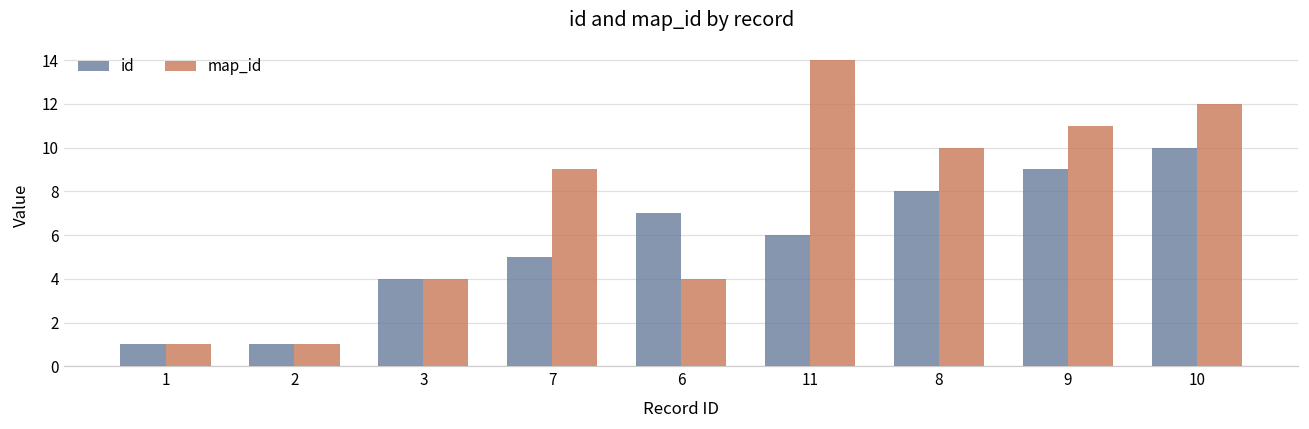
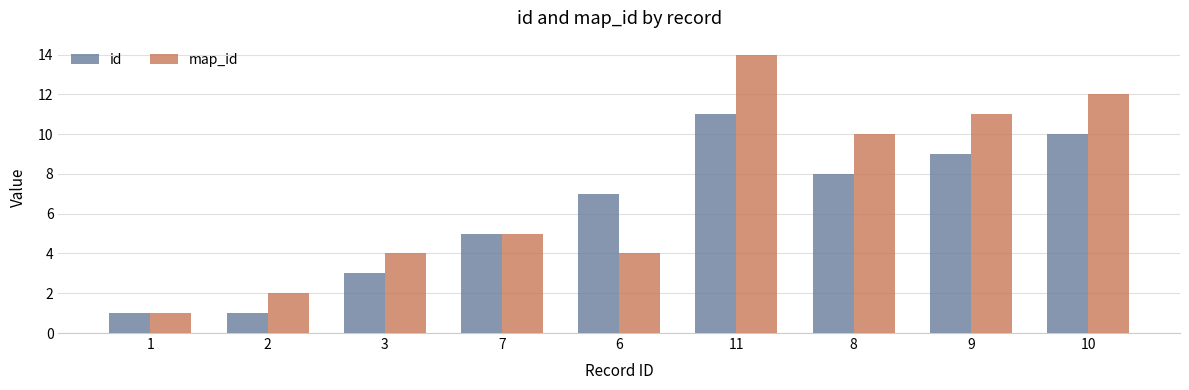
map_id, 2: 1 -> 2
id, 3: 4 -> 3
map_id, 7: 9 -> 5
id, 11: 6 -> 11
